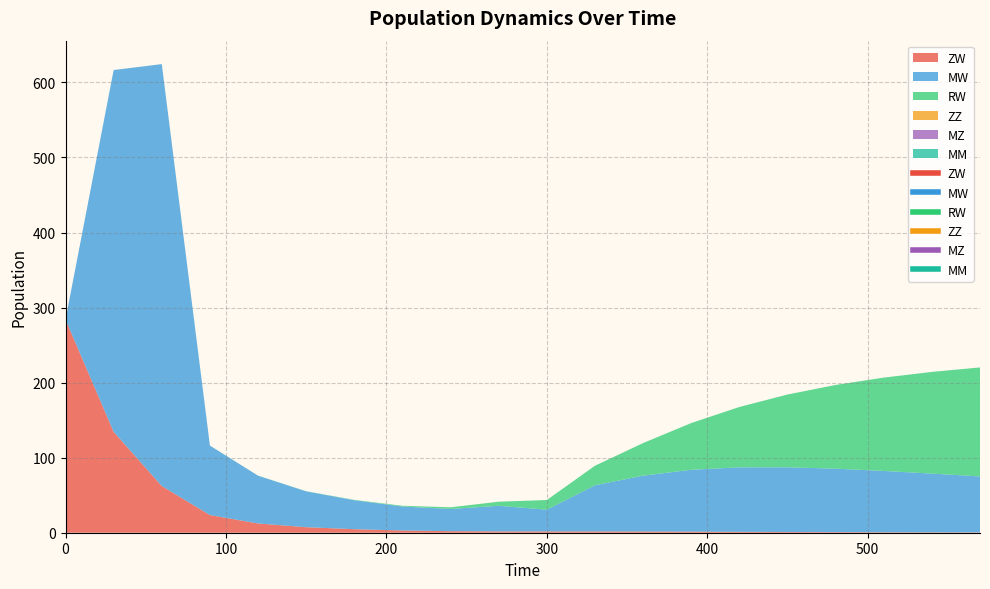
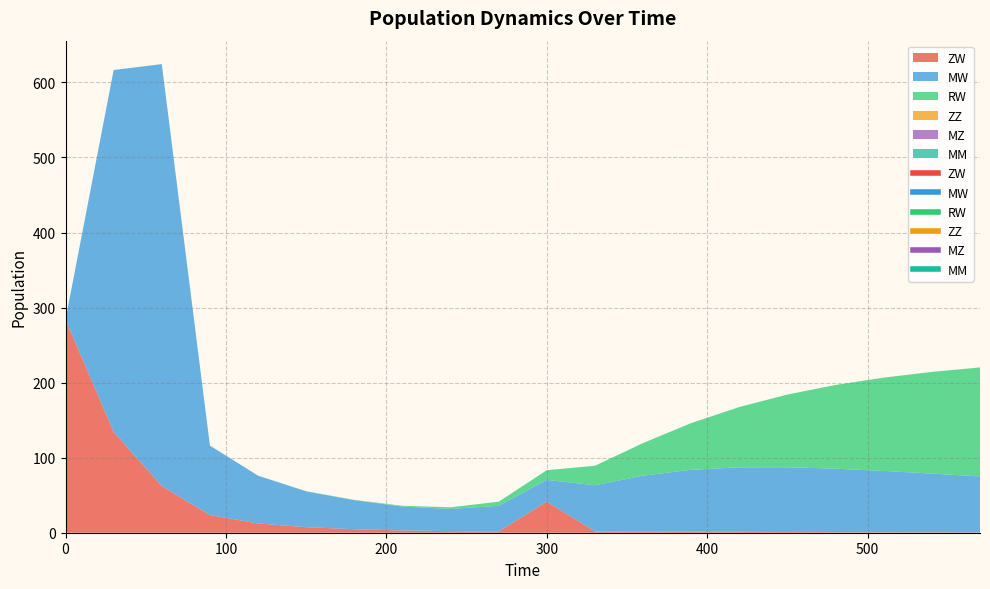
ZW, 300: 0 -> 40
